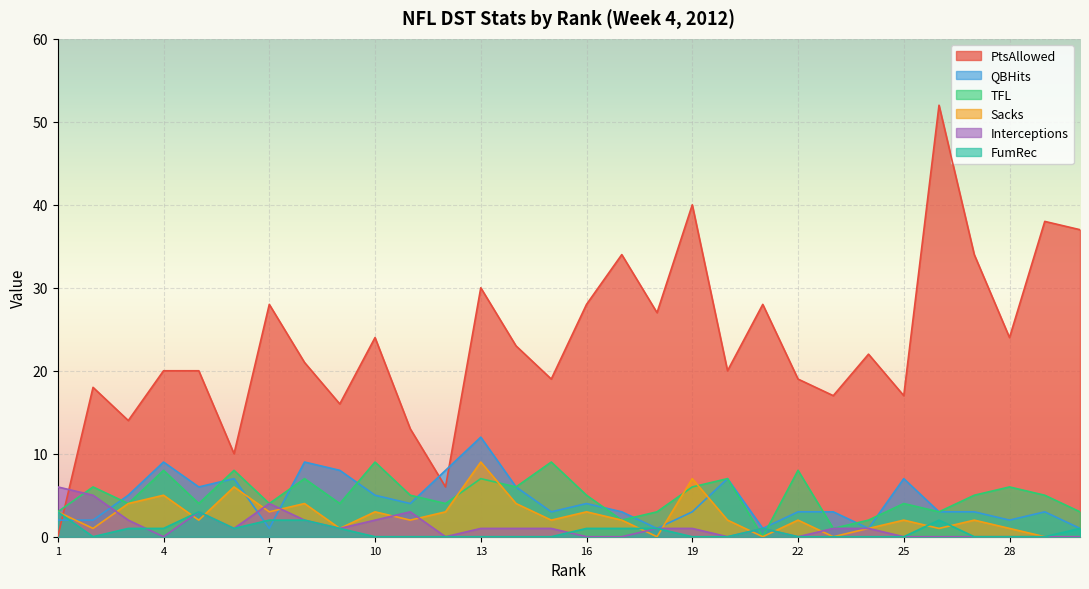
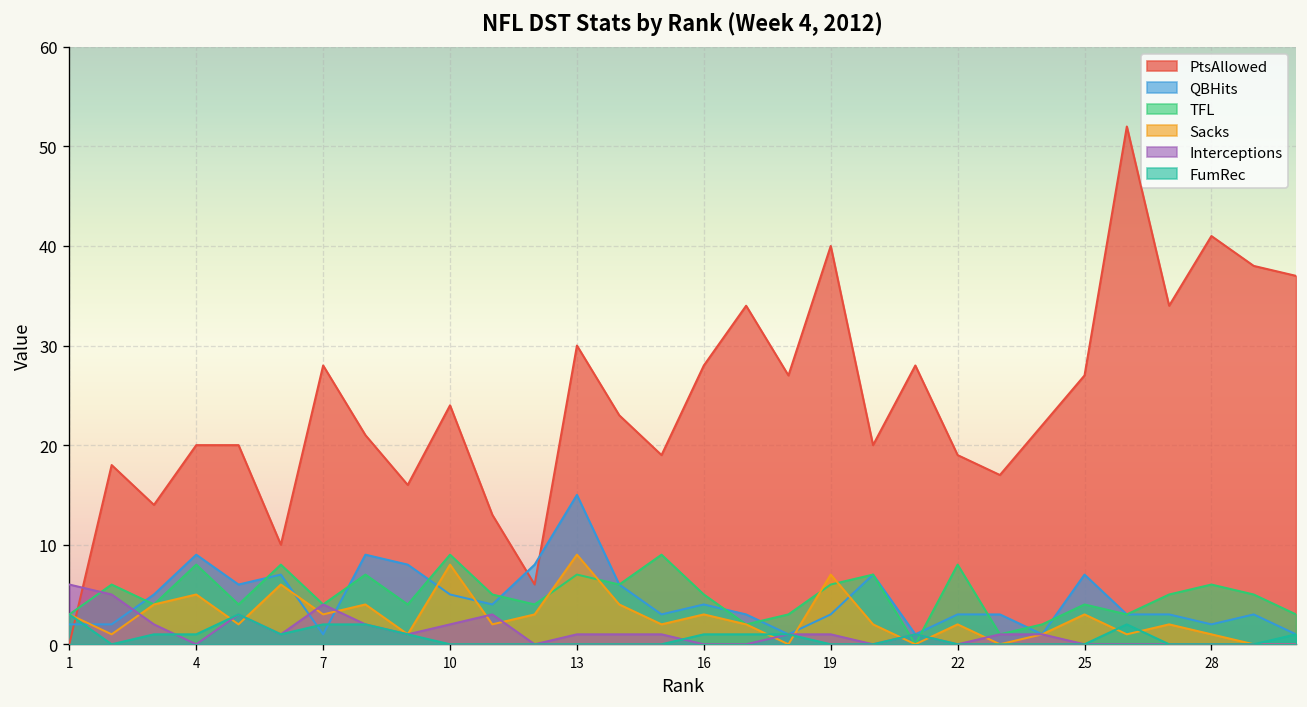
Sacks, 10: 3 -> 8
QBHits, 13: 12 -> 15
PtsAllowed, 25: 17 -> 27
Sacks, 25: 2 -> 3
PtsAllowed, 28: 24 -> 41
